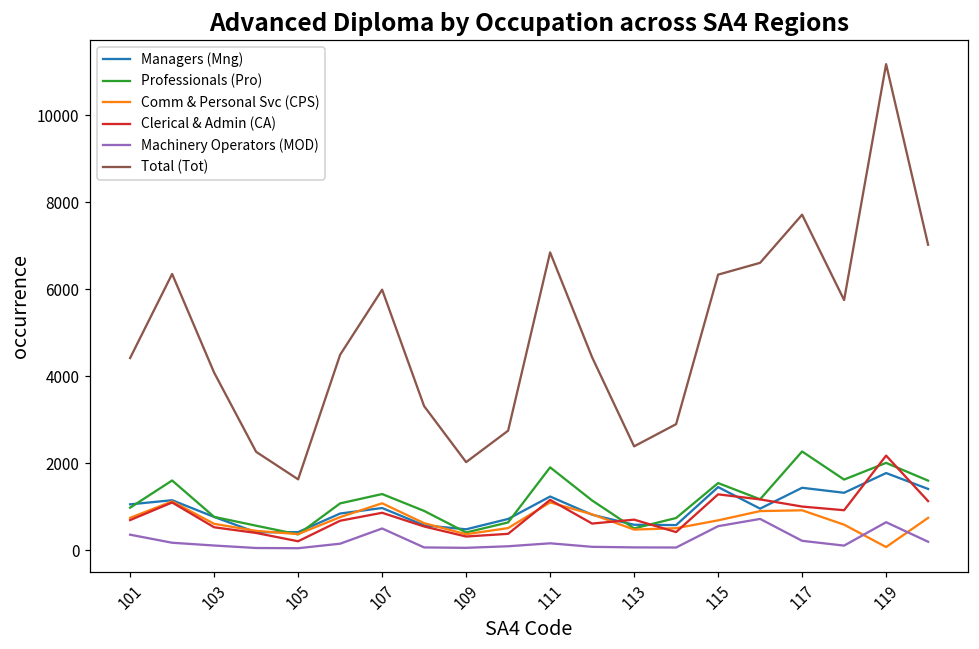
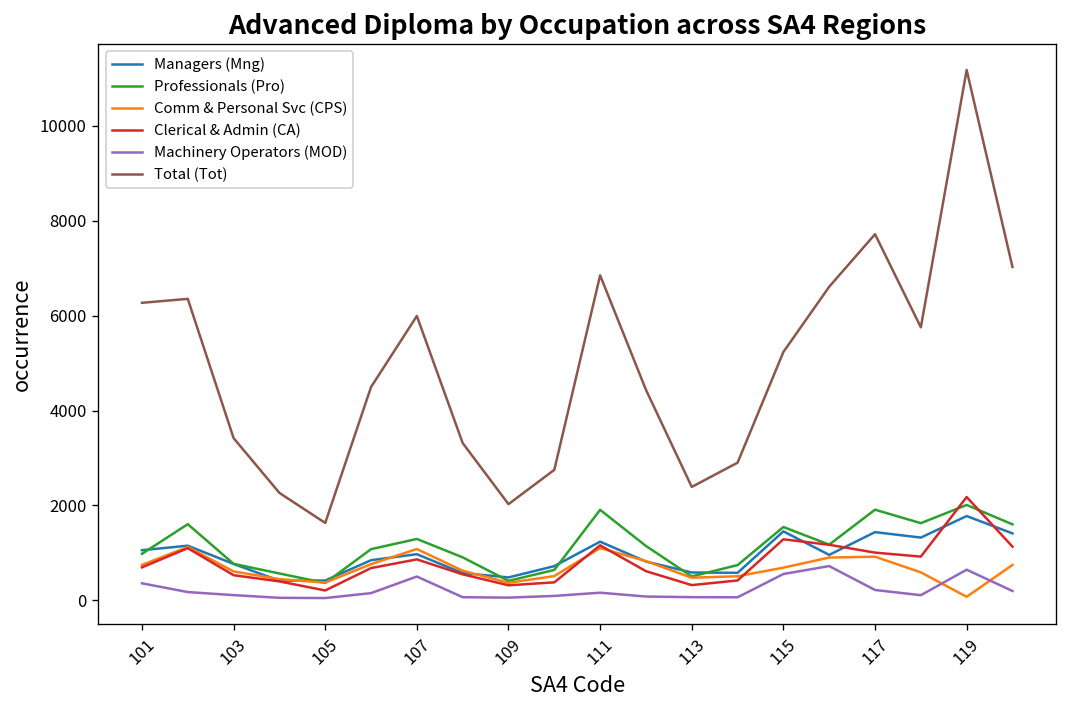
Total (Tot), 101: 4400 -> 6300
Total (Tot), 103: 4100 -> 3400
Clerical & Admin (CA), 113: 700 -> 300
Total (Tot), 115: 6300 -> 5200
Professionals (Pro), 117: 2300 -> 1900
